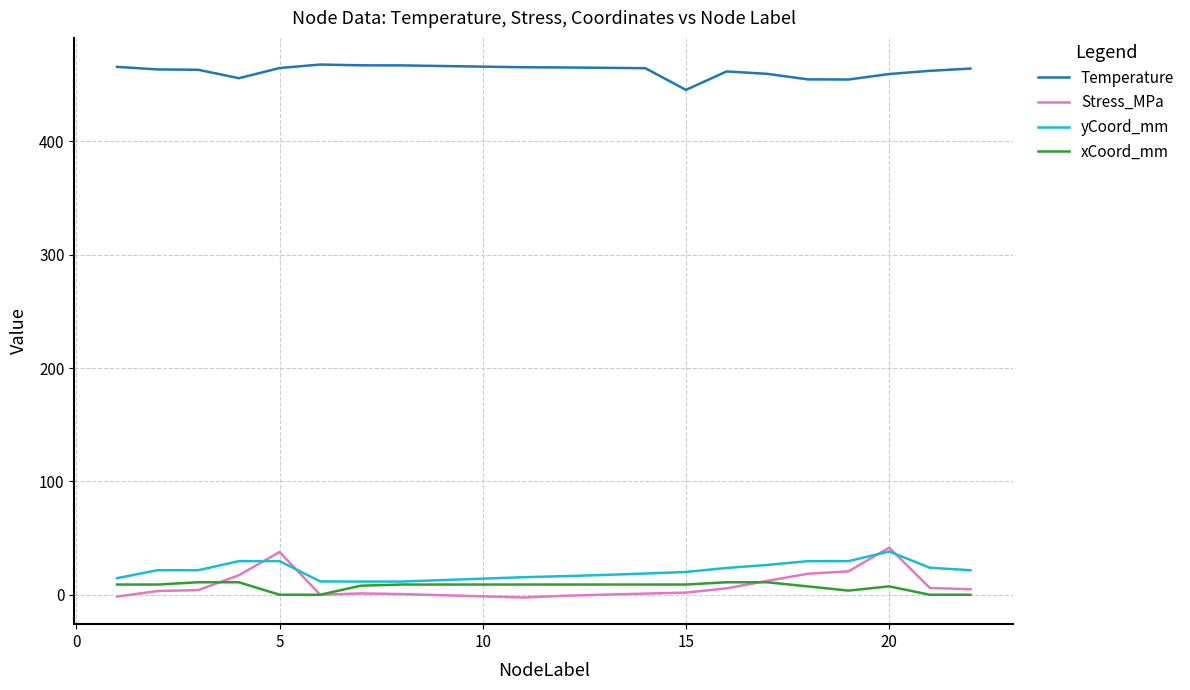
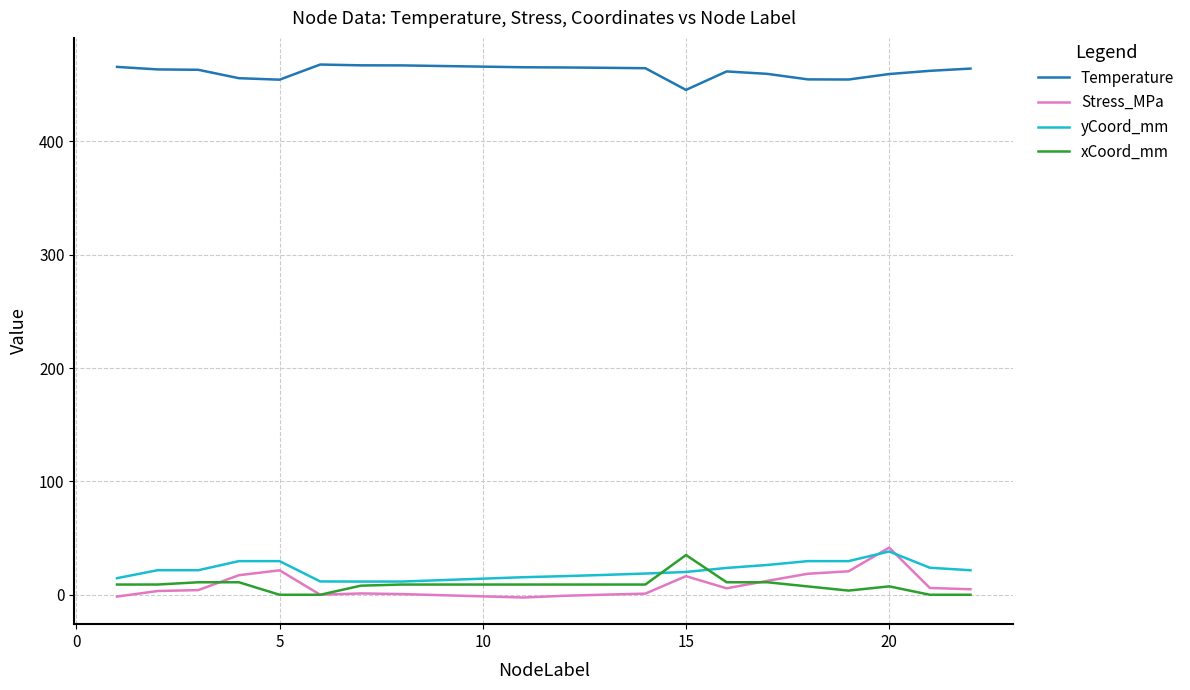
Temperature, 5: 465 -> 454
Stress_MPa, 5: 38 -> 22
Stress_MPa, 15: 2 -> 16
xCoord_mm, 15: 9 -> 35
